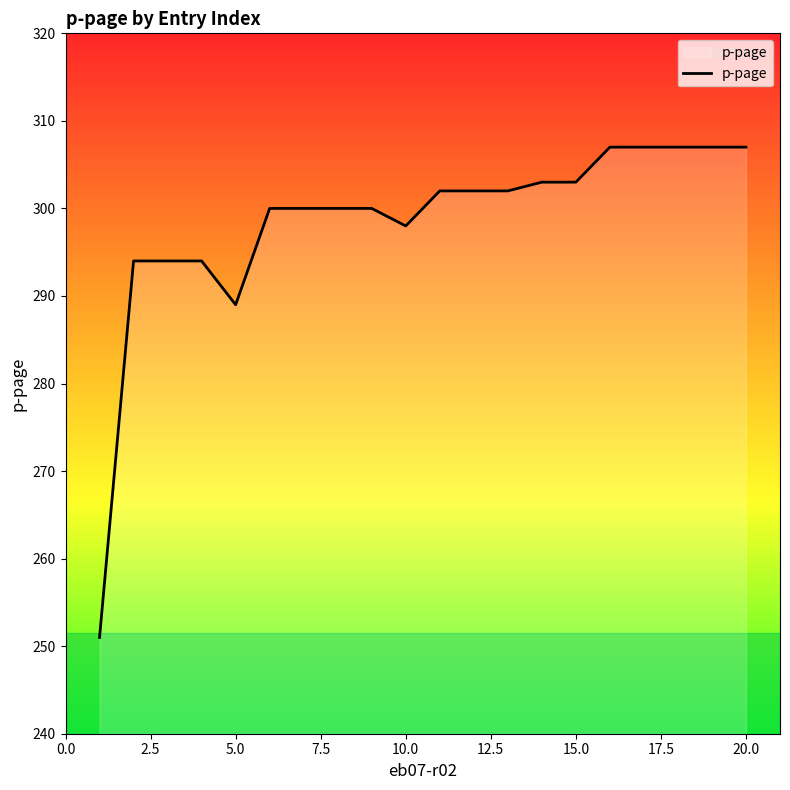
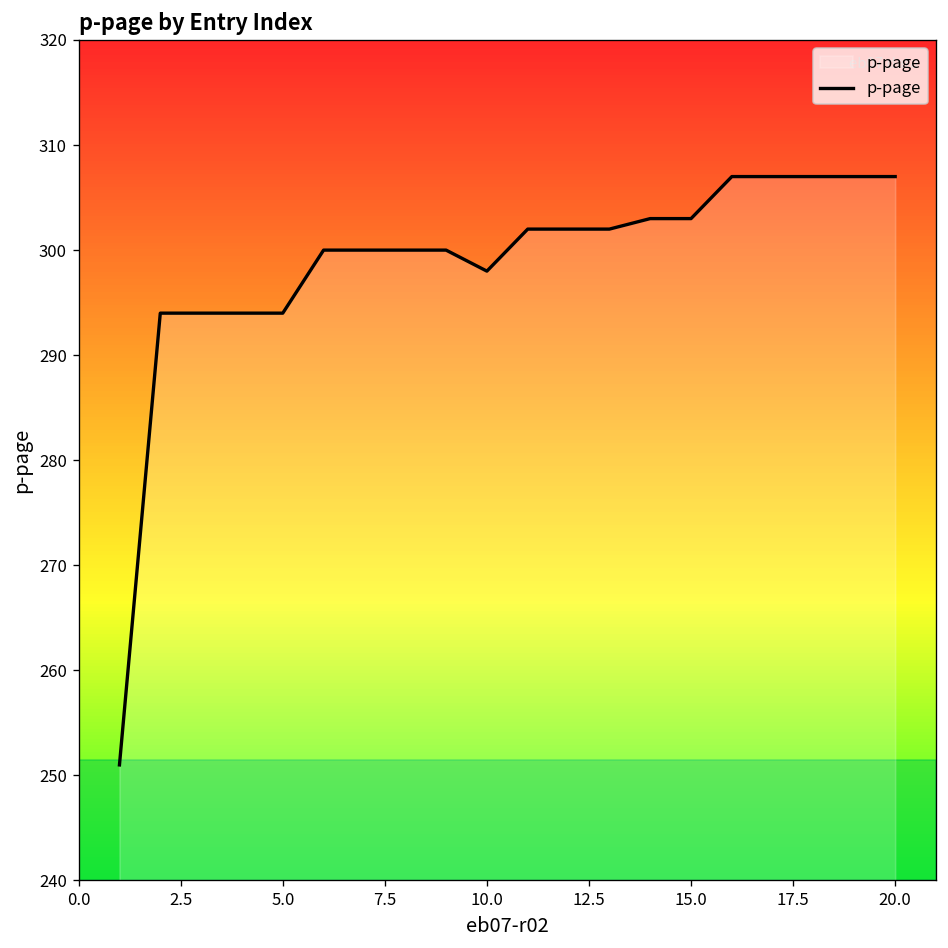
5.0: 289 -> 294
